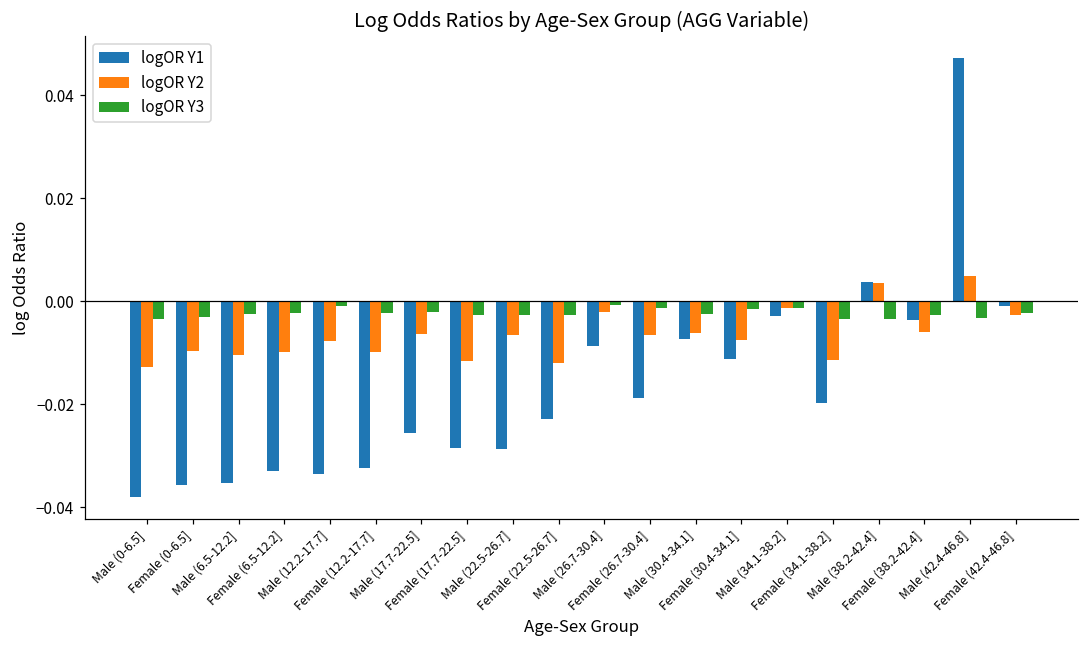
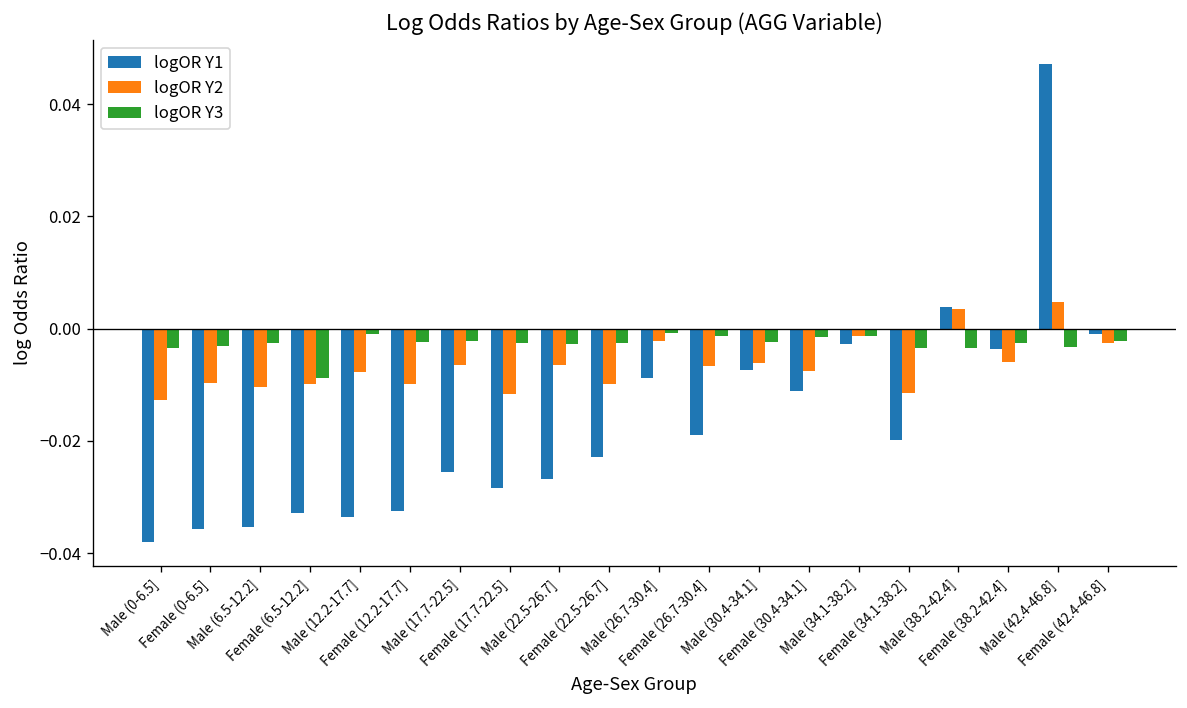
logOR Y3, Female (6.5-12.2]: -0.002 -> -0.009
logOR Y1, Male (22.5-26.7]: -0.029 -> -0.027
logOR Y2, Female (22.5-26.7]: -0.012 -> -0.010
